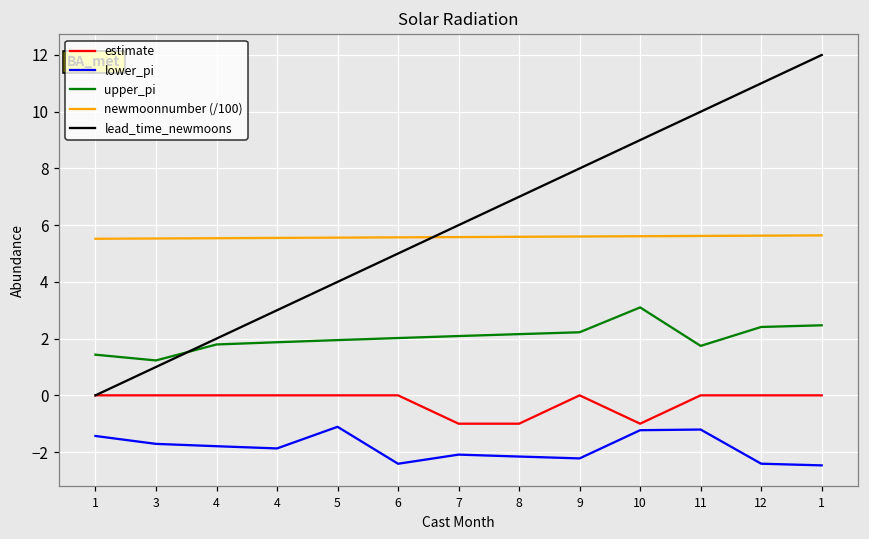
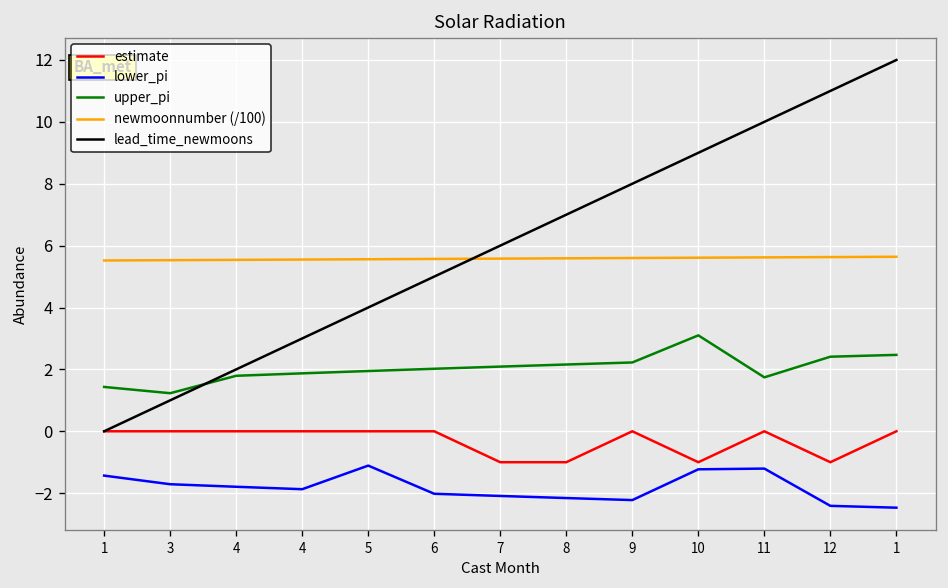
lower_pi, 6: -2.4 -> -2.0
estimate, 12: 0 -> -1
